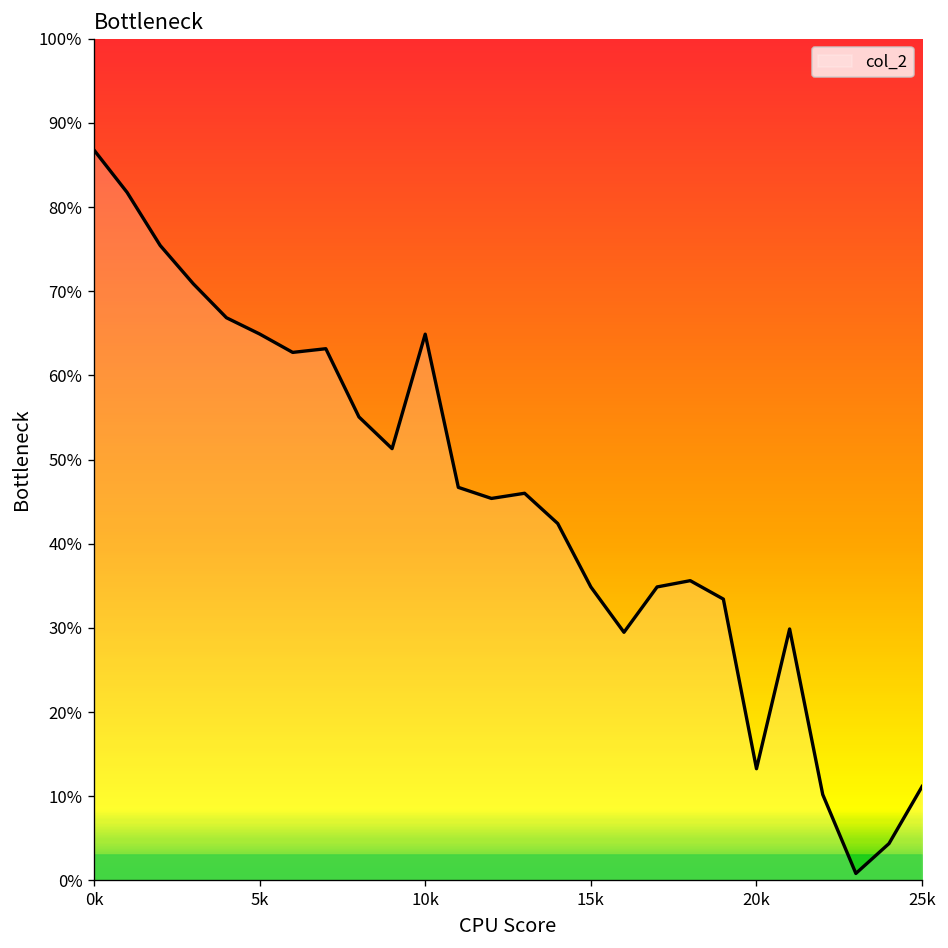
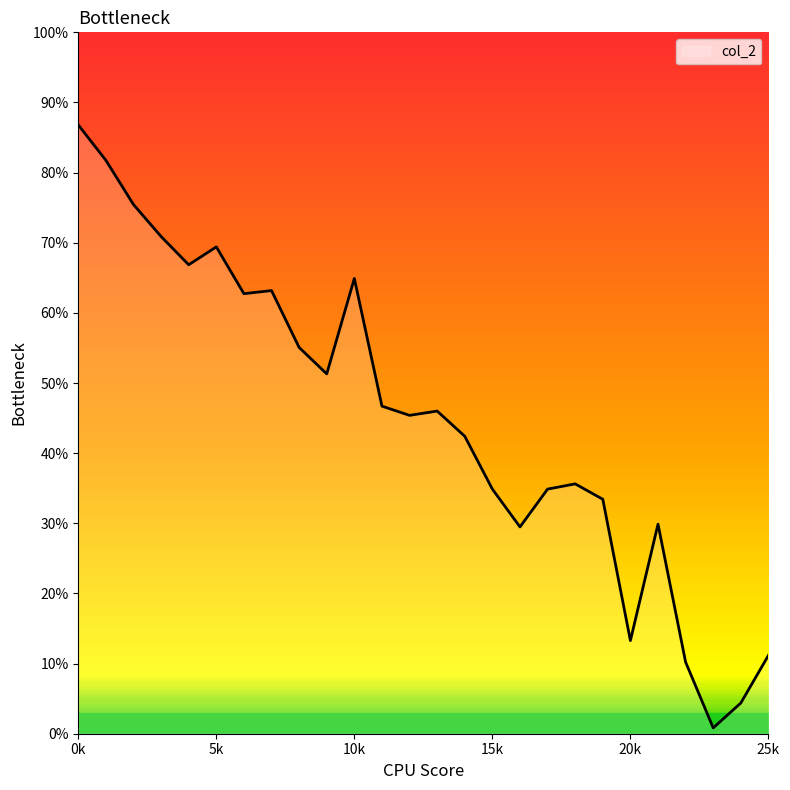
col_2, 5k: 65% -> 69%
